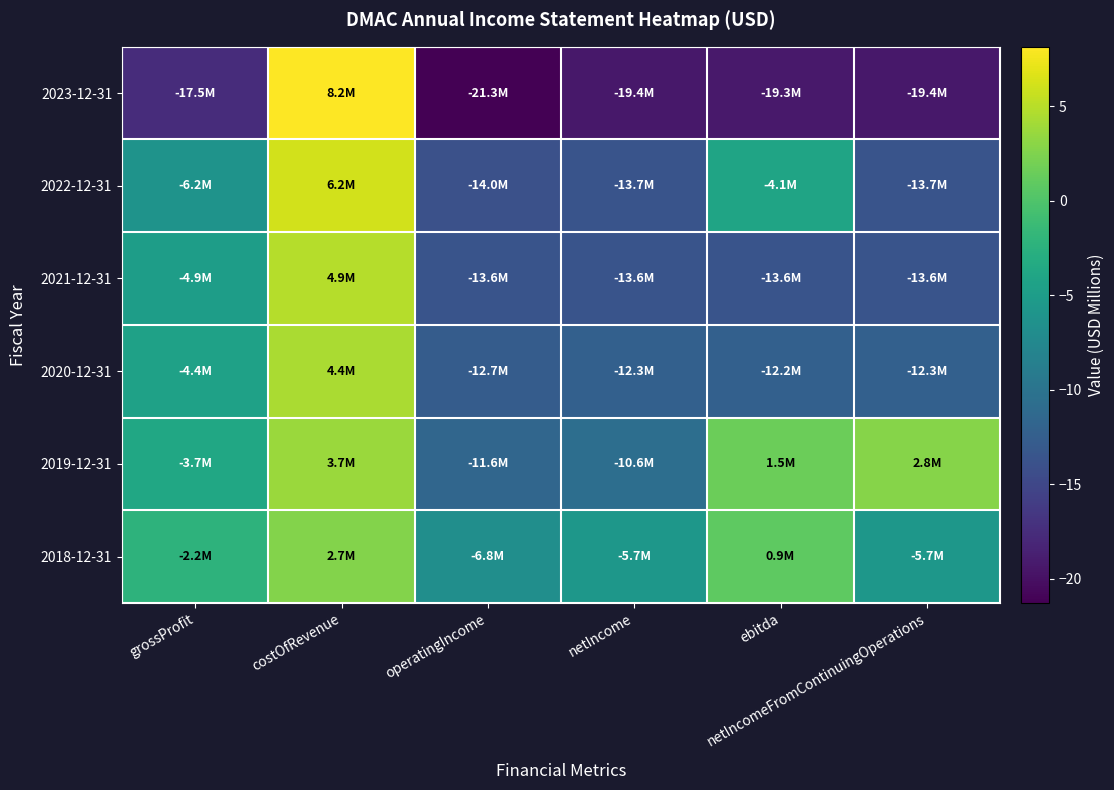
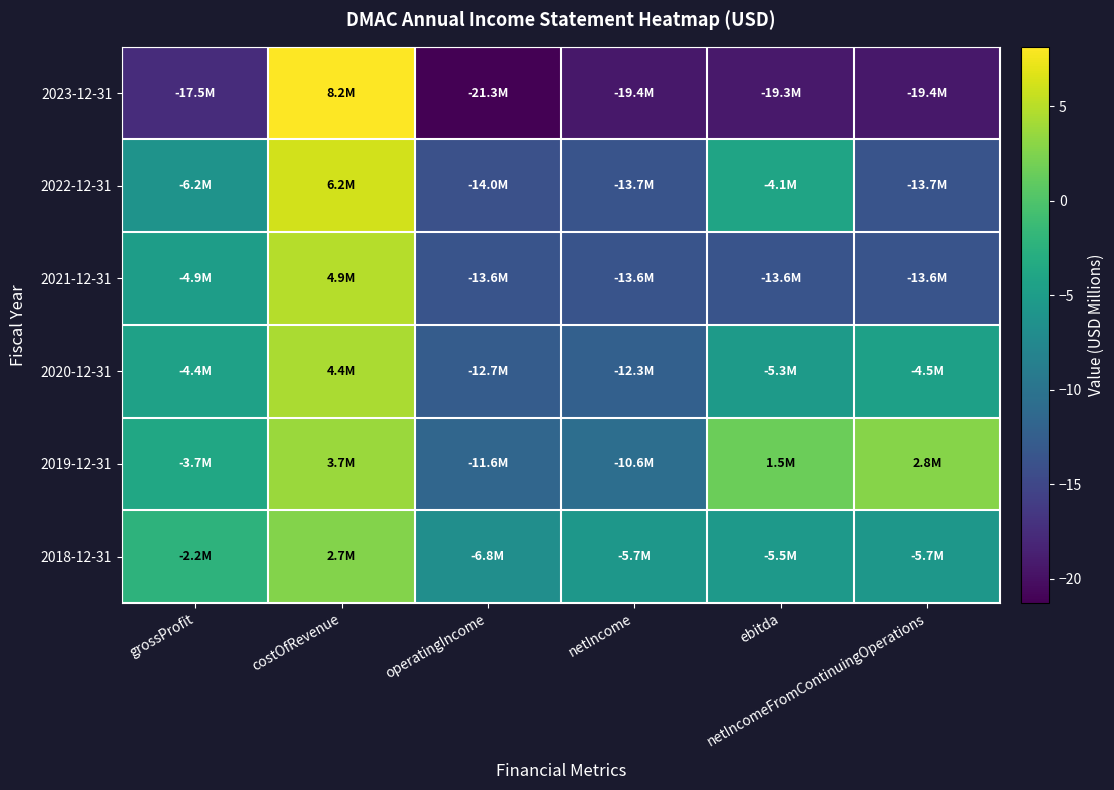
2020-12-31, ebitda: -12.2M -> -5.3M
2020-12-31, netIncomeFromContinuingOperations: -12.3M -> -4.5M
2018-12-31, ebitda: 0.9M -> -5.5M
